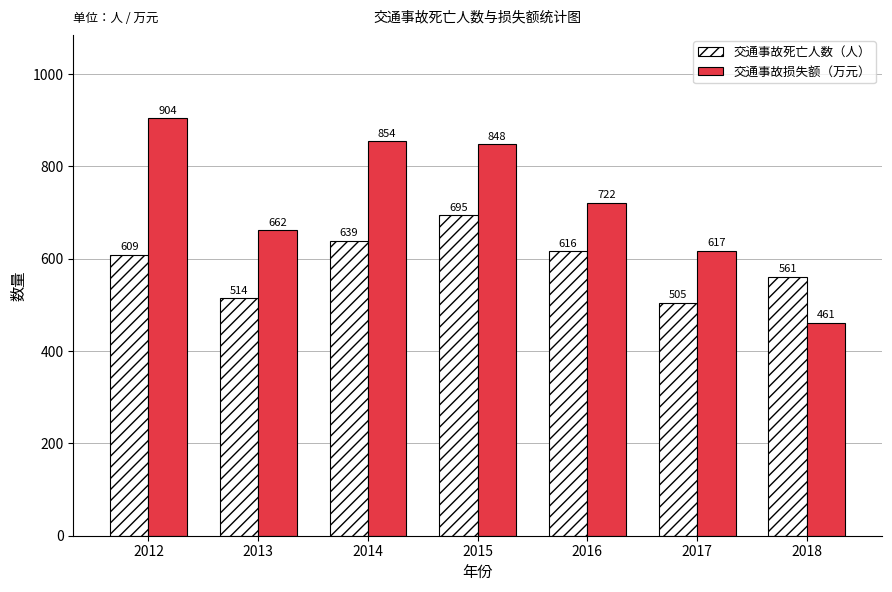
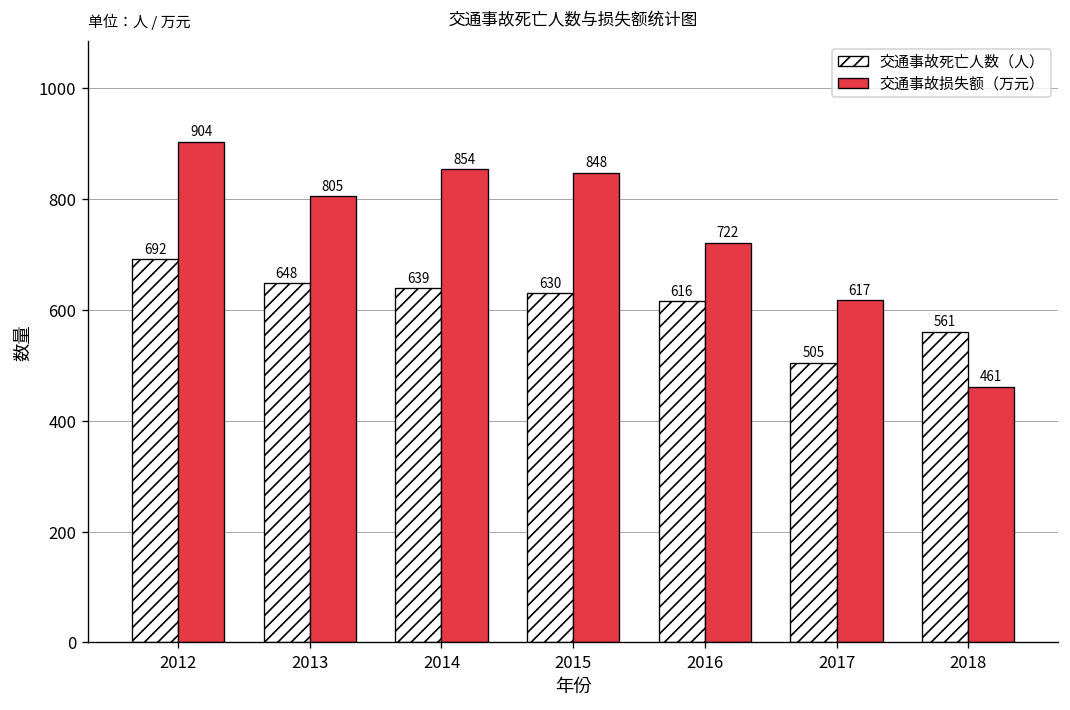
交通事故死亡人数（人）, 2012: 609 -> 692
交通事故死亡人数（人）, 2013: 514 -> 648
交通事故损失额（万元）, 2013: 662 -> 805
交通事故死亡人数（人）, 2015: 695 -> 630
